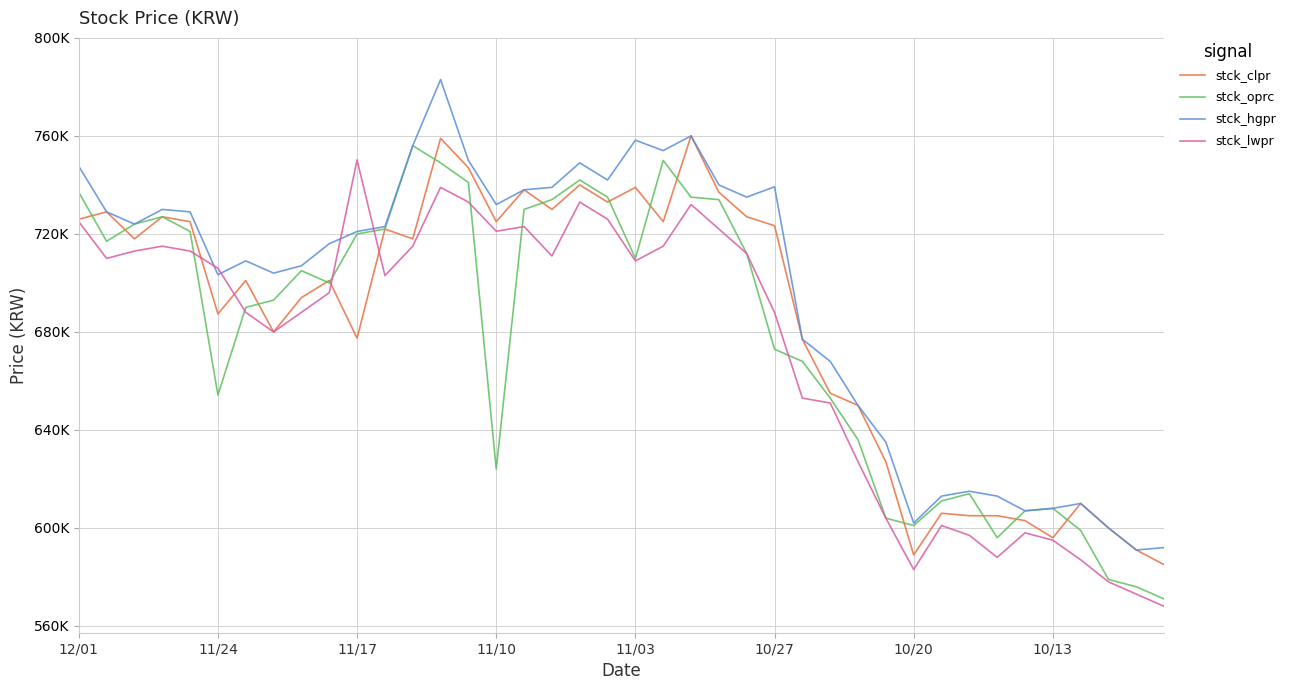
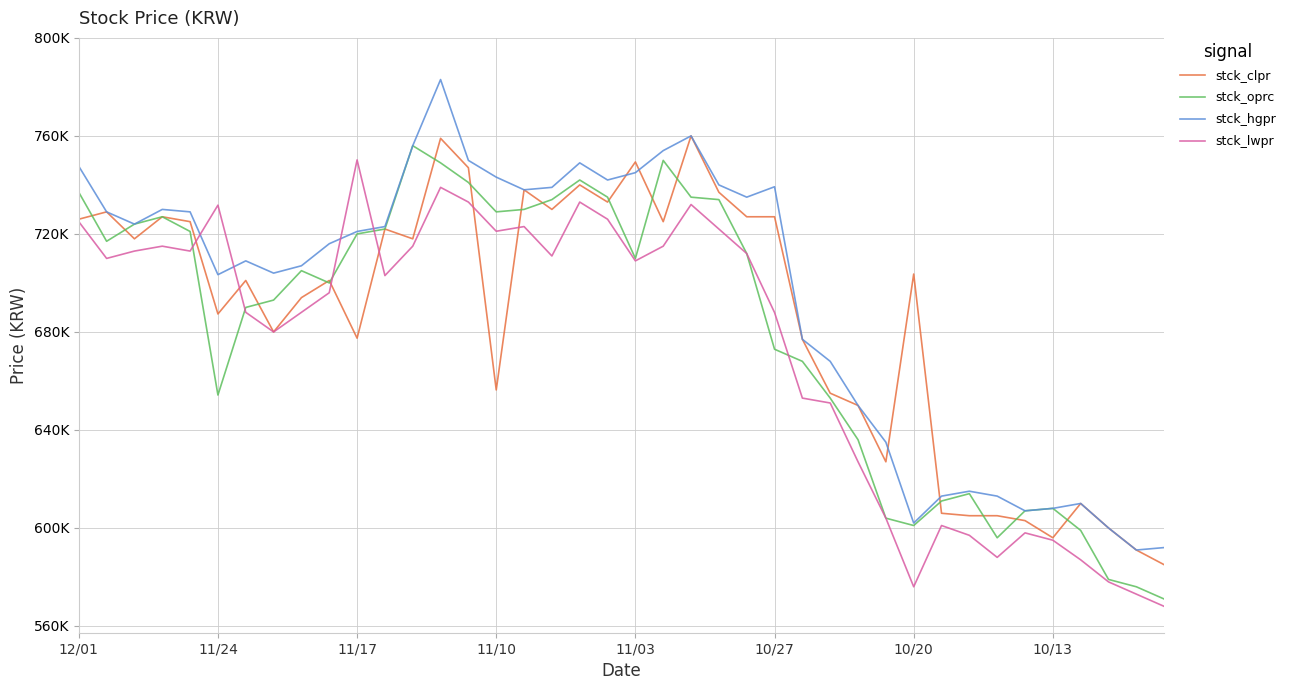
stck_lwpr, 11/24: 706000 -> 732000
stck_clpr, 11/10: 725000 -> 656000
stck_oprc, 11/10: 624000 -> 729000
stck_hgpr, 11/10: 732000 -> 743000
stck_clpr, 11/03: 739000 -> 749000
stck_hgpr, 11/03: 758000 -> 745000
stck_clpr, 10/27: 723000 -> 727000
stck_clpr, 10/20: 589000 -> 704000
stck_lwpr, 10/20: 583000 -> 576000
